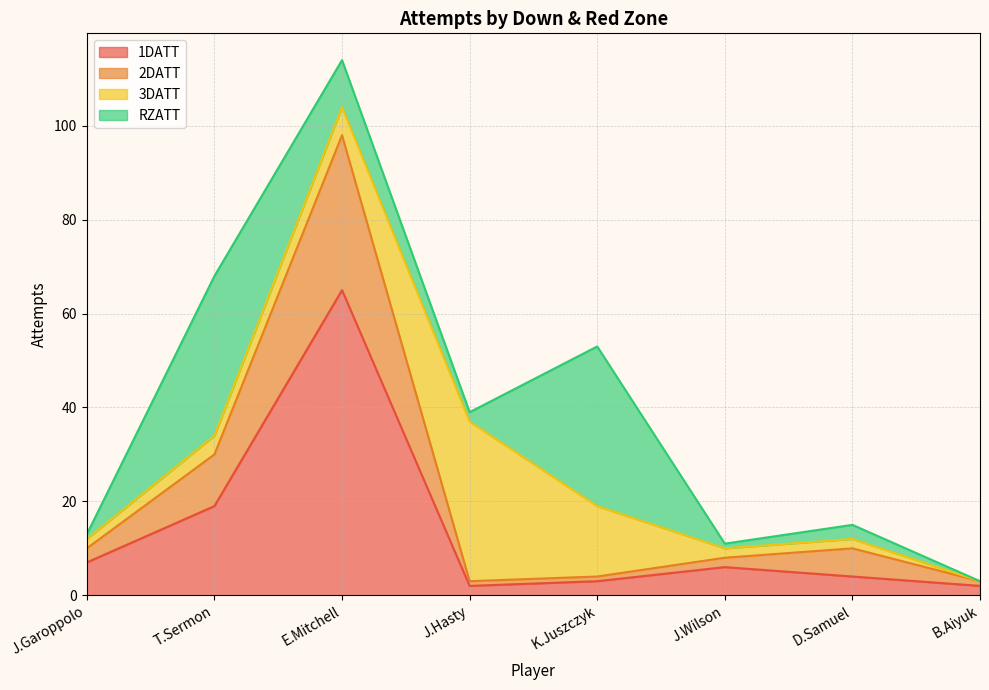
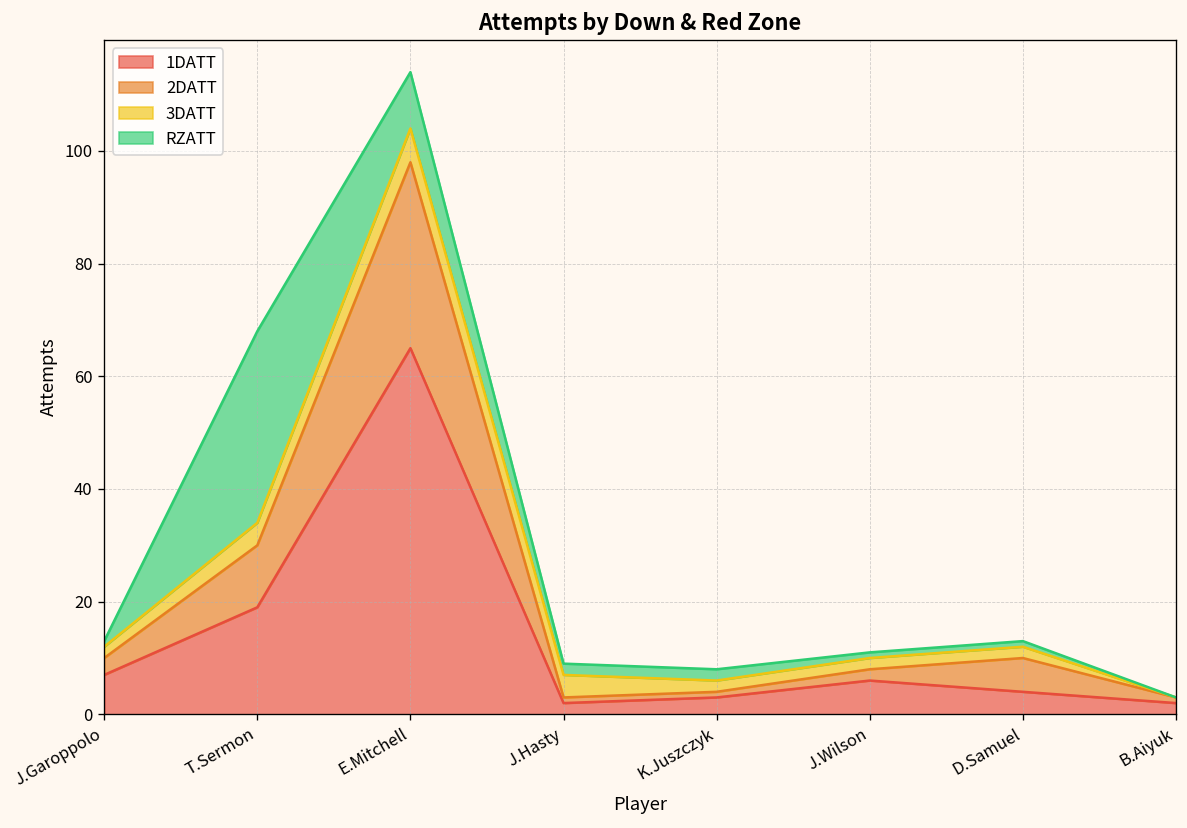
3DATT, J.Hasty: 34 -> 4
3DATT, K.Juszczyk: 15 -> 2
RZATT, K.Juszczyk: 34 -> 2
RZATT, D.Samuel: 3 -> 1
